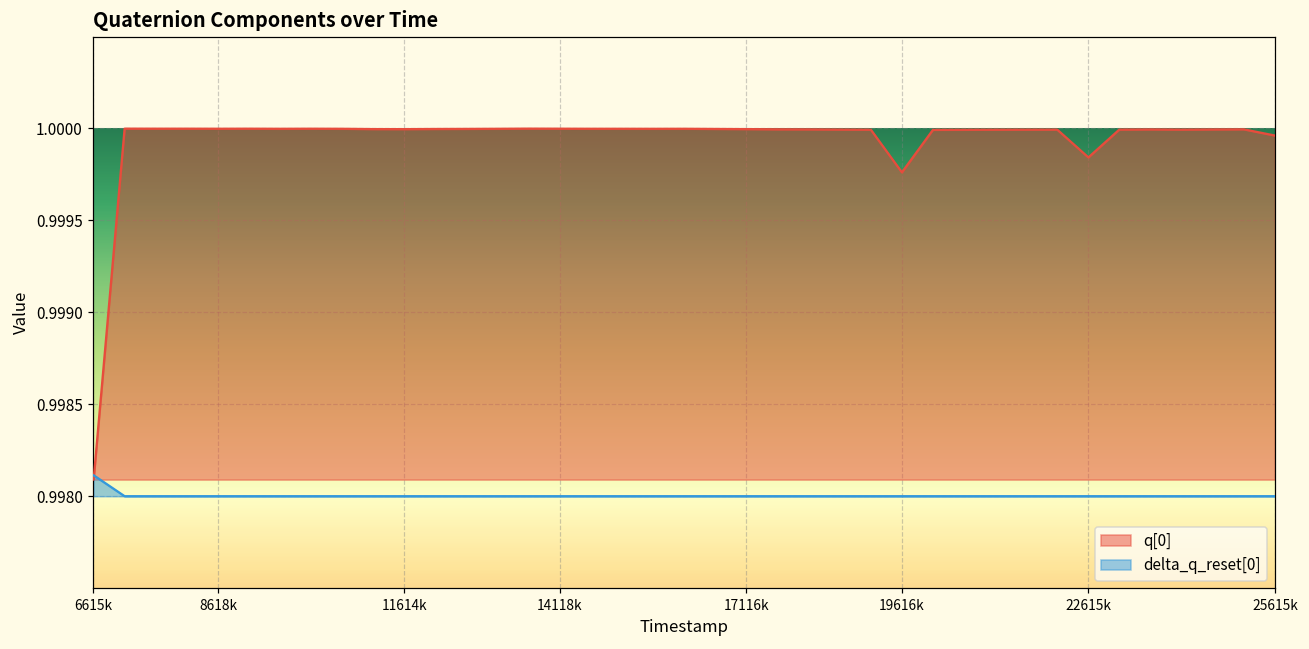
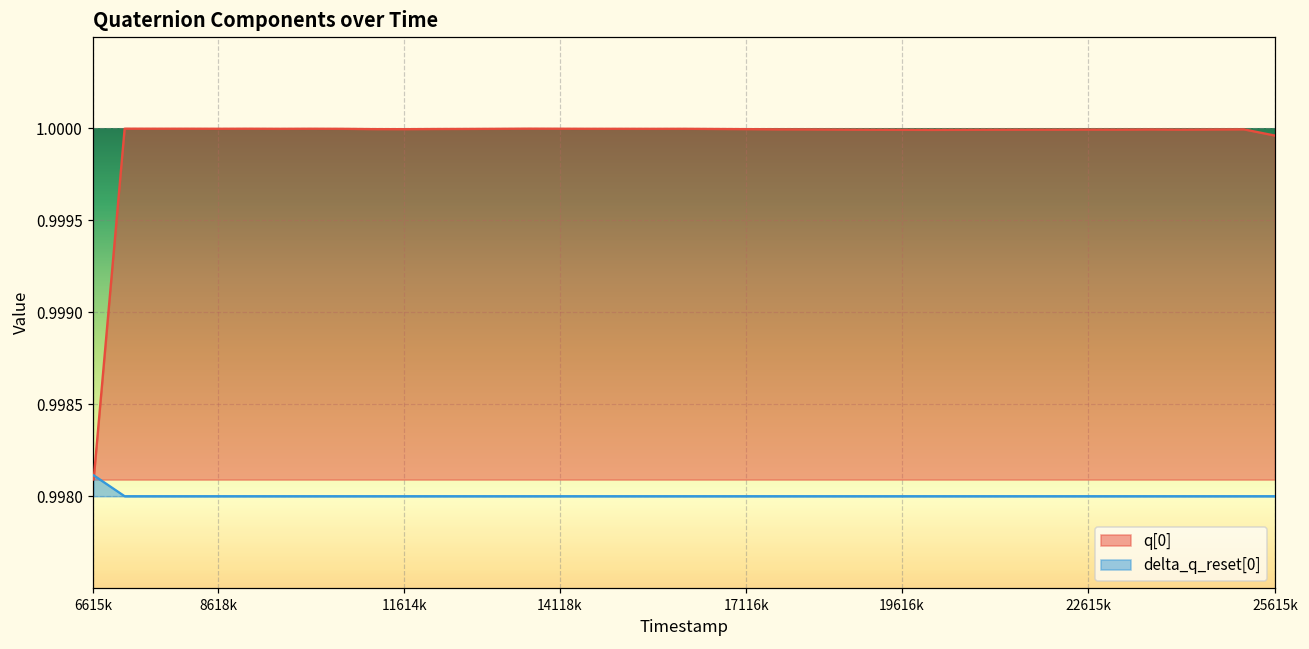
q[0], 19616k: 0.99976 -> 0.99999
q[0], 22615k: 0.99984 -> 0.99999
